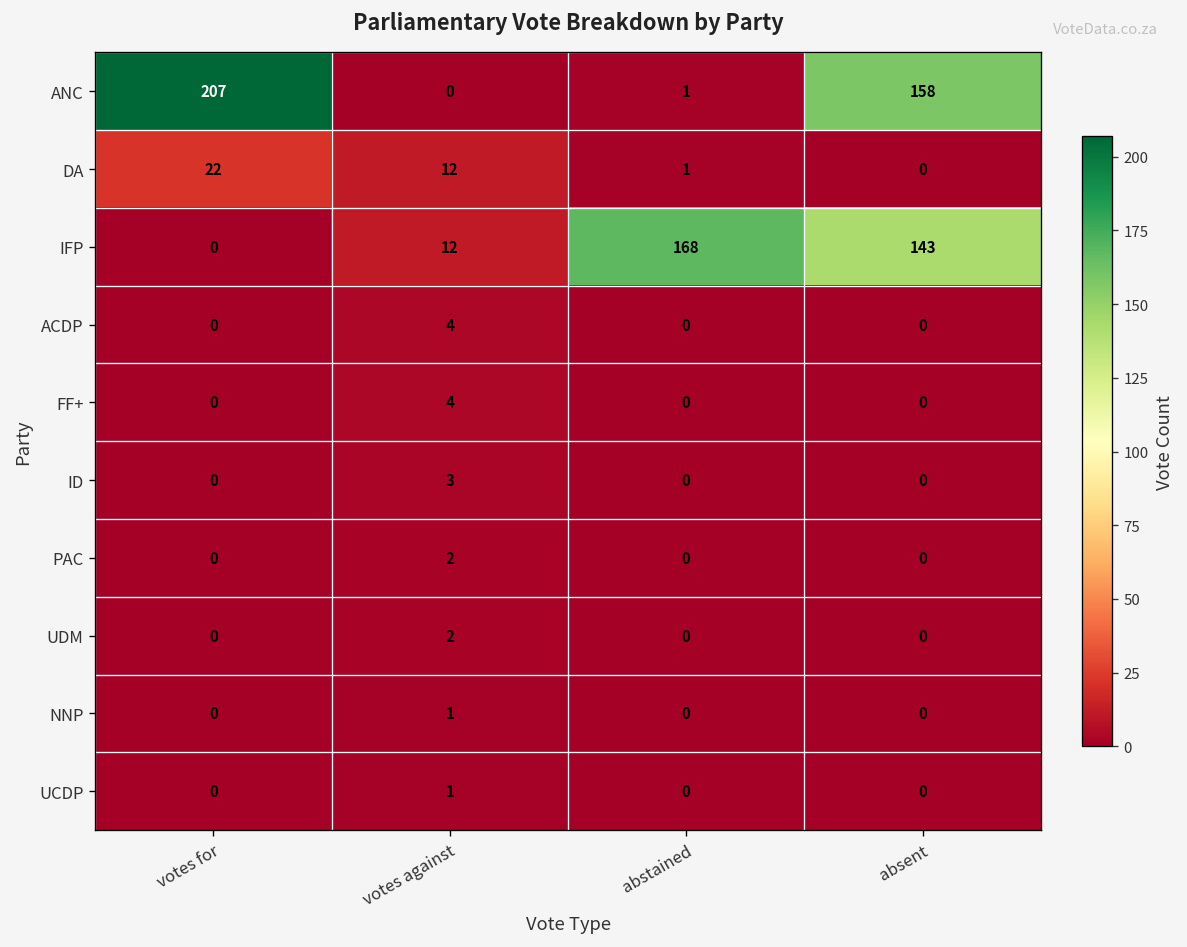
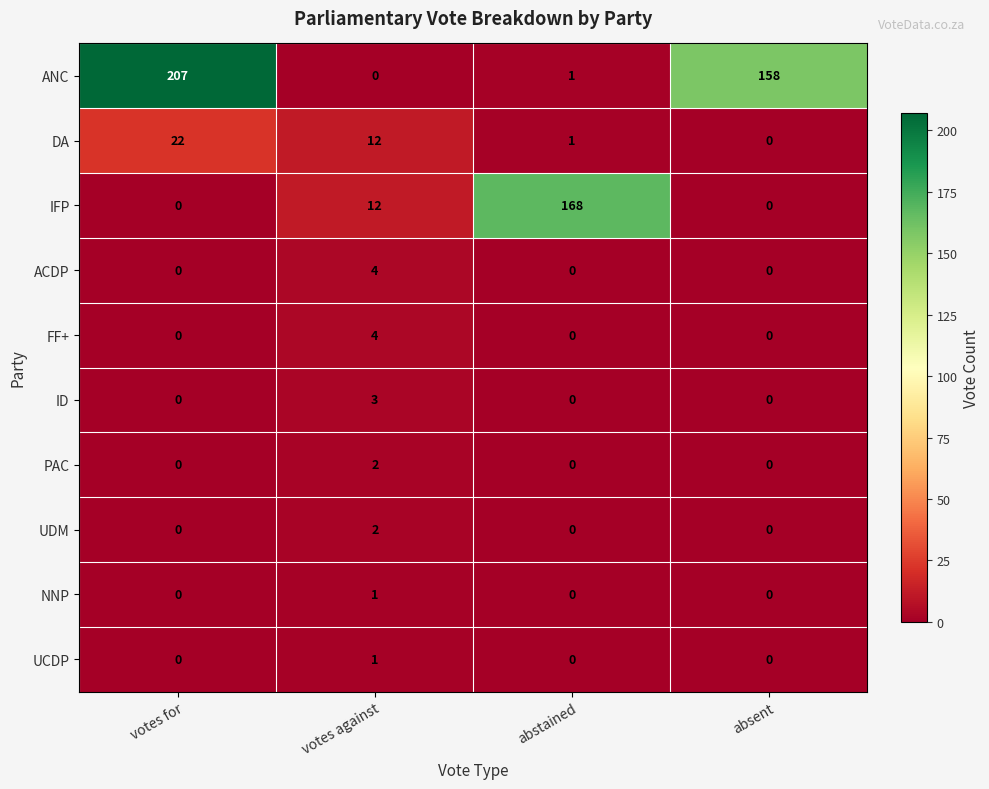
IFP, absent: 143 -> 0
